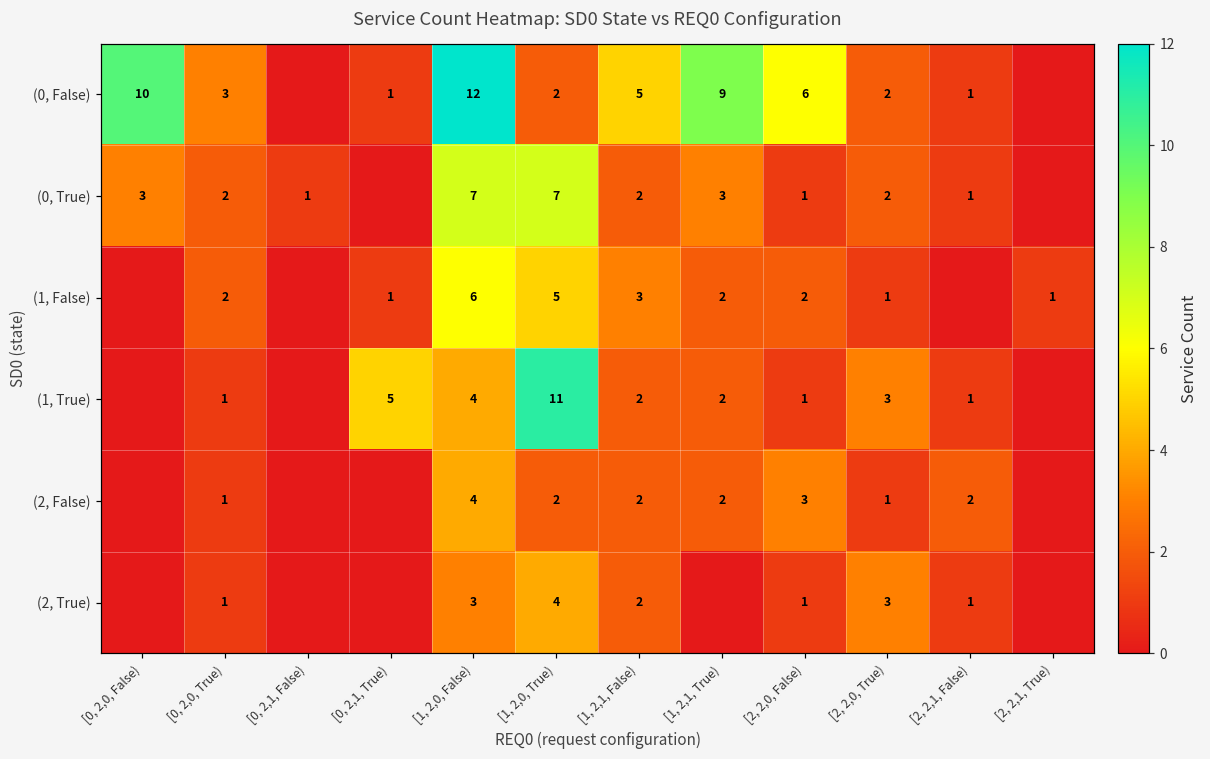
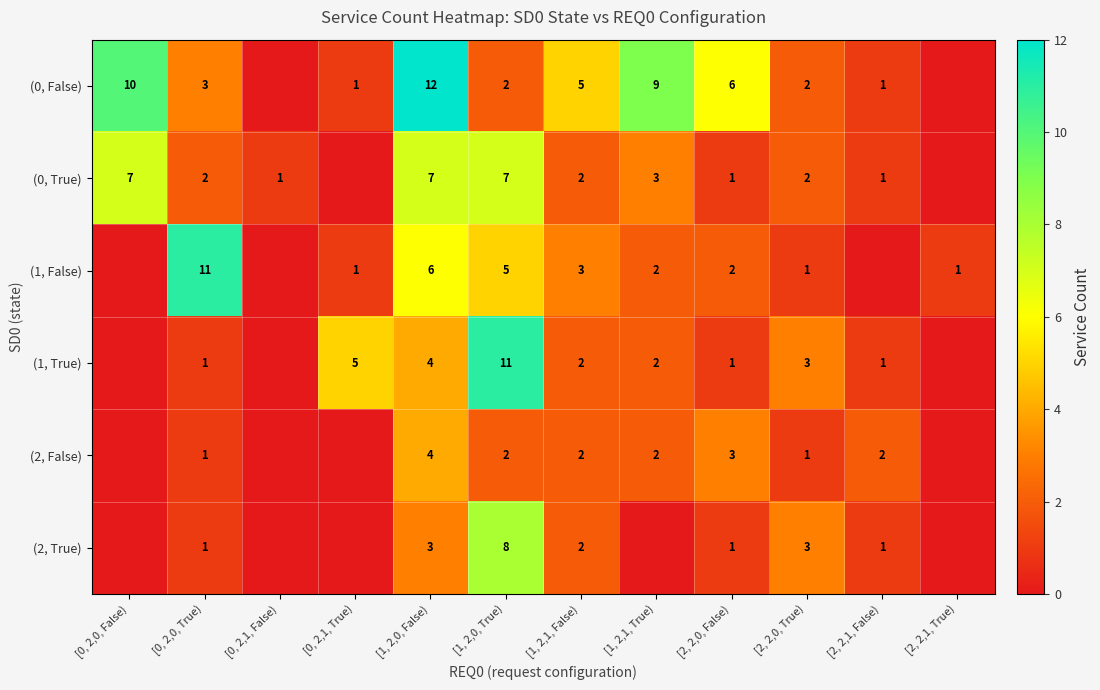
(0, True), [0, 2,0, False): 3 -> 7
(1, False), [0, 2,0, True): 2 -> 11
(2, True), [1, 2,0, True): 4 -> 8
